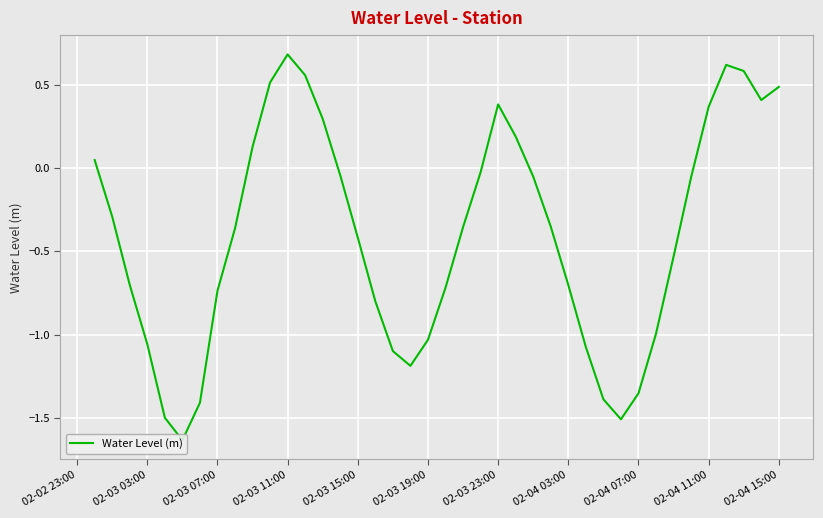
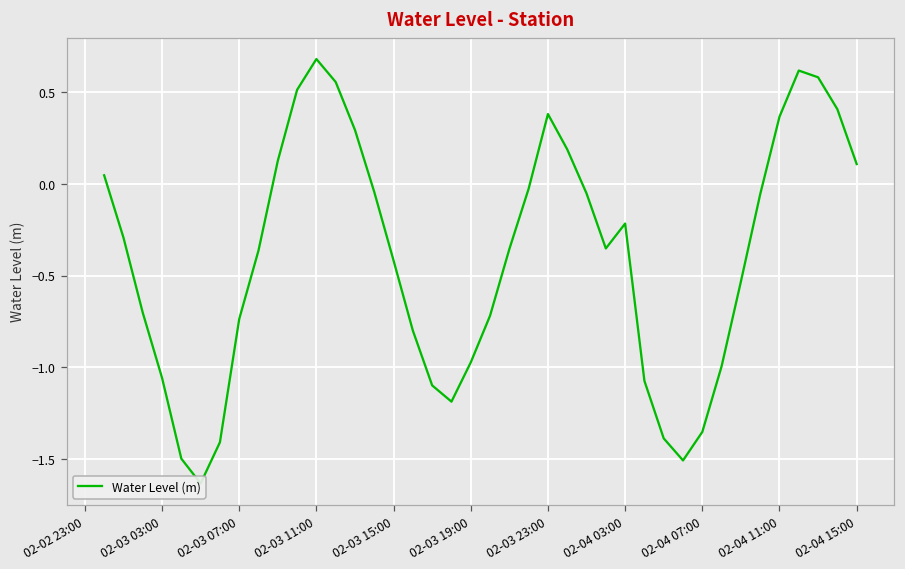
02-03 19:00: -1.03 -> -0.97
02-04 03:00: -0.70 -> -0.22
02-04 15:00: 0.49 -> 0.11
